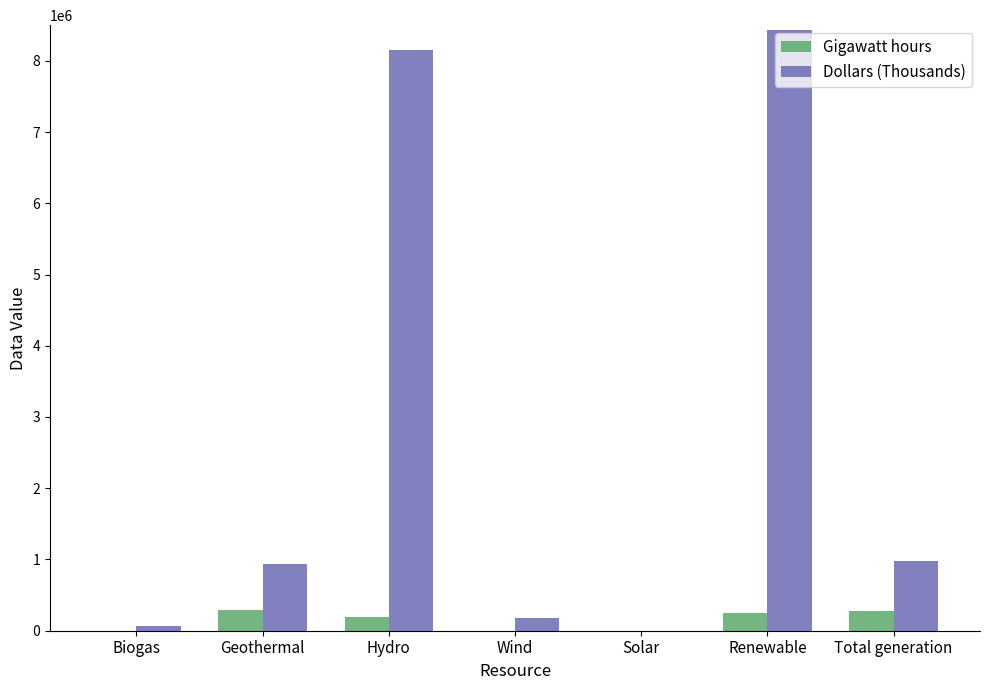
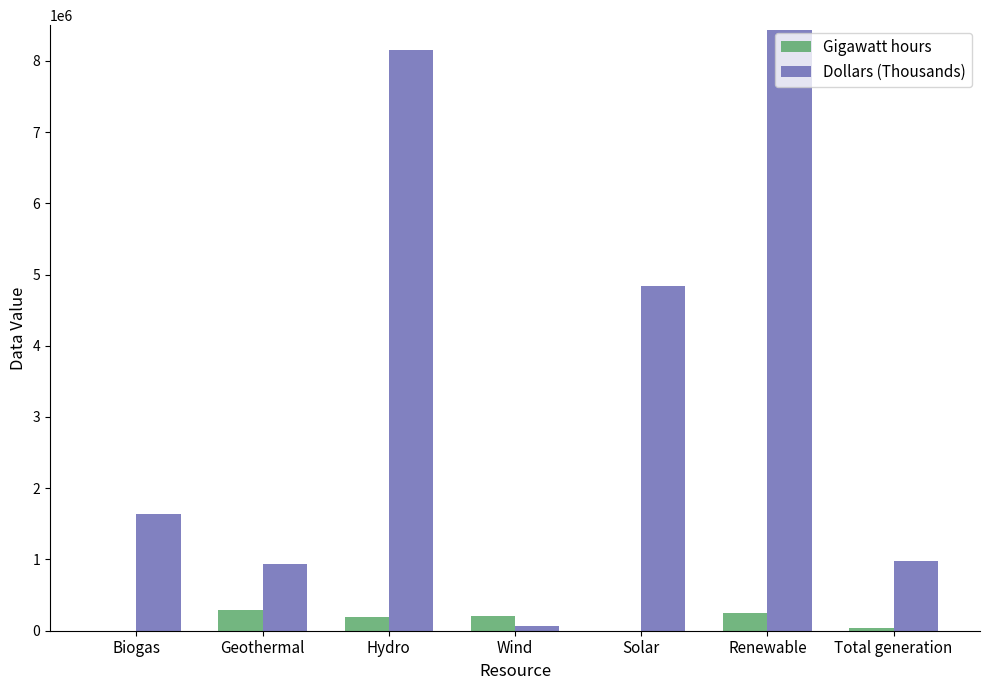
Dollars (Thousands), Biogas: 100000 -> 1600000
Gigawatt hours, Wind: 0 -> 200000
Dollars (Thousands), Wind: 200000 -> 100000
Dollars (Thousands), Solar: 0 -> 4800000
Gigawatt hours, Total generation: 300000 -> 0
